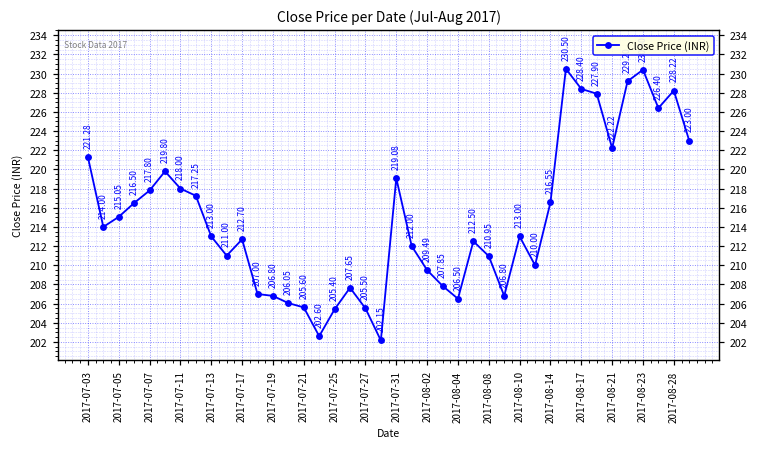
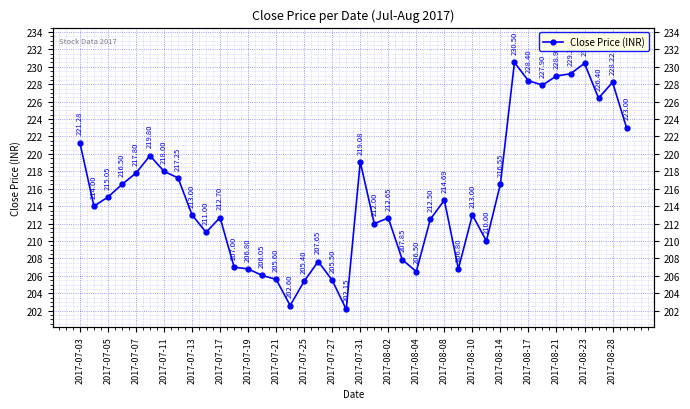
2017-08-02: 209.49 -> 212.65
2017-08-08: 210.95 -> 214.69
2017-08-21: 222 -> 229
